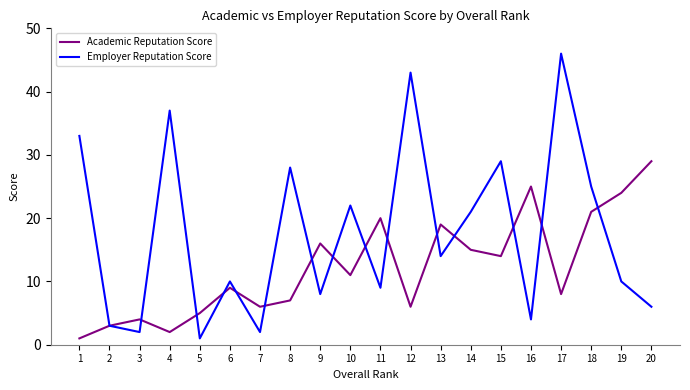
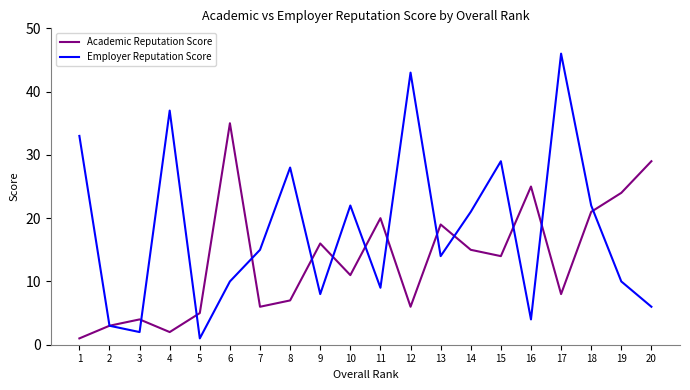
Academic Reputation Score, 6: 9 -> 35
Employer Reputation Score, 7: 2 -> 15
Employer Reputation Score, 18: 25 -> 22
